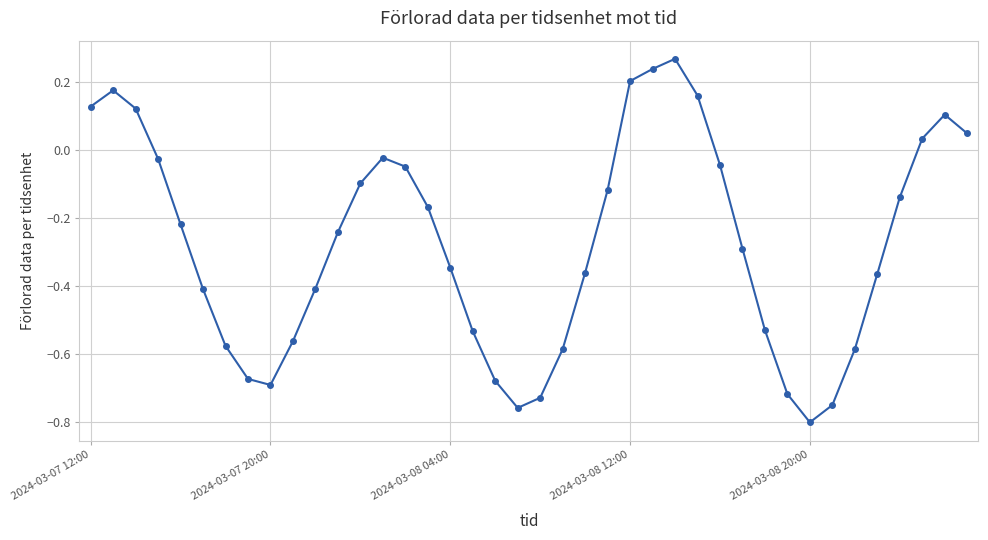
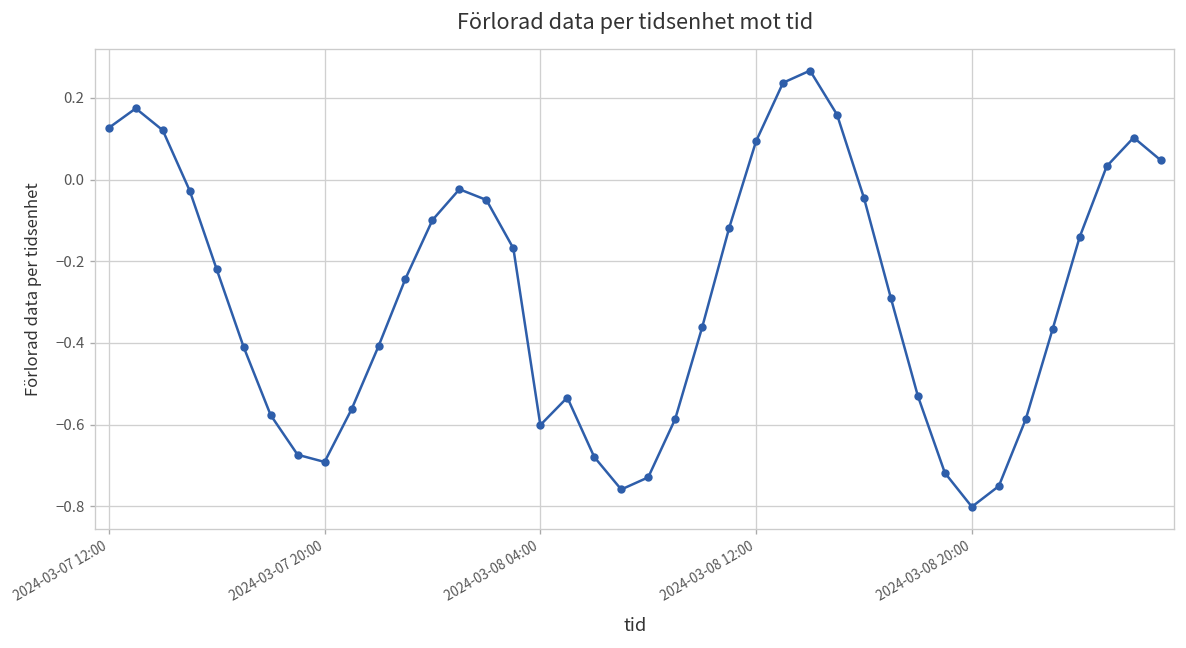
2024-03-08 04:00: -0.35 -> -0.60
2024-03-08 12:00: 0.20 -> 0.09
